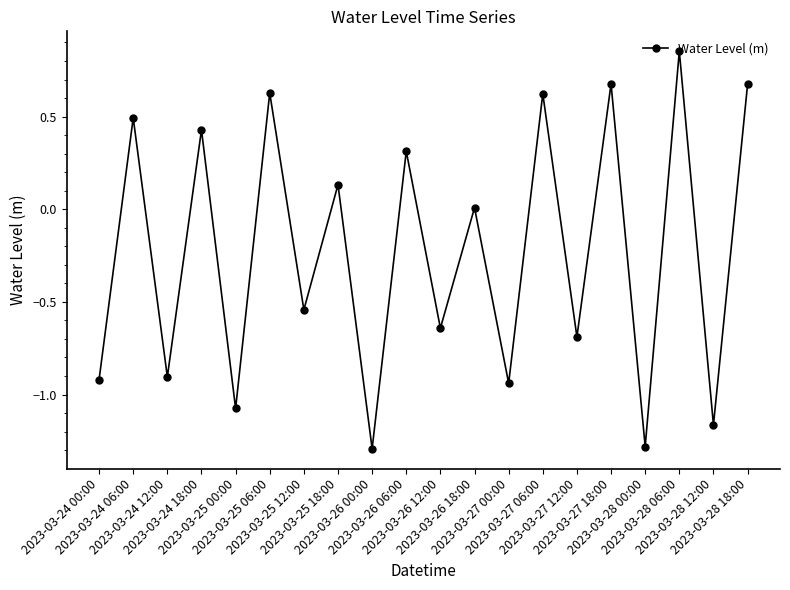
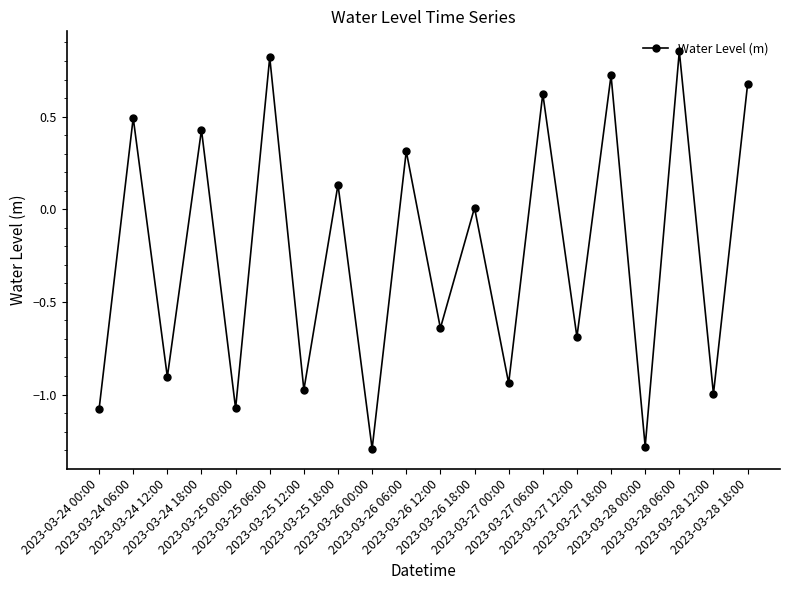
2023-03-24 00:00: -0.92 -> -1.08
2023-03-25 06:00: 0.63 -> 0.82
2023-03-25 12:00: -0.54 -> -0.97
2023-03-27 18:00: 0.68 -> 0.72
2023-03-28 12:00: -1.16 -> -1.00
